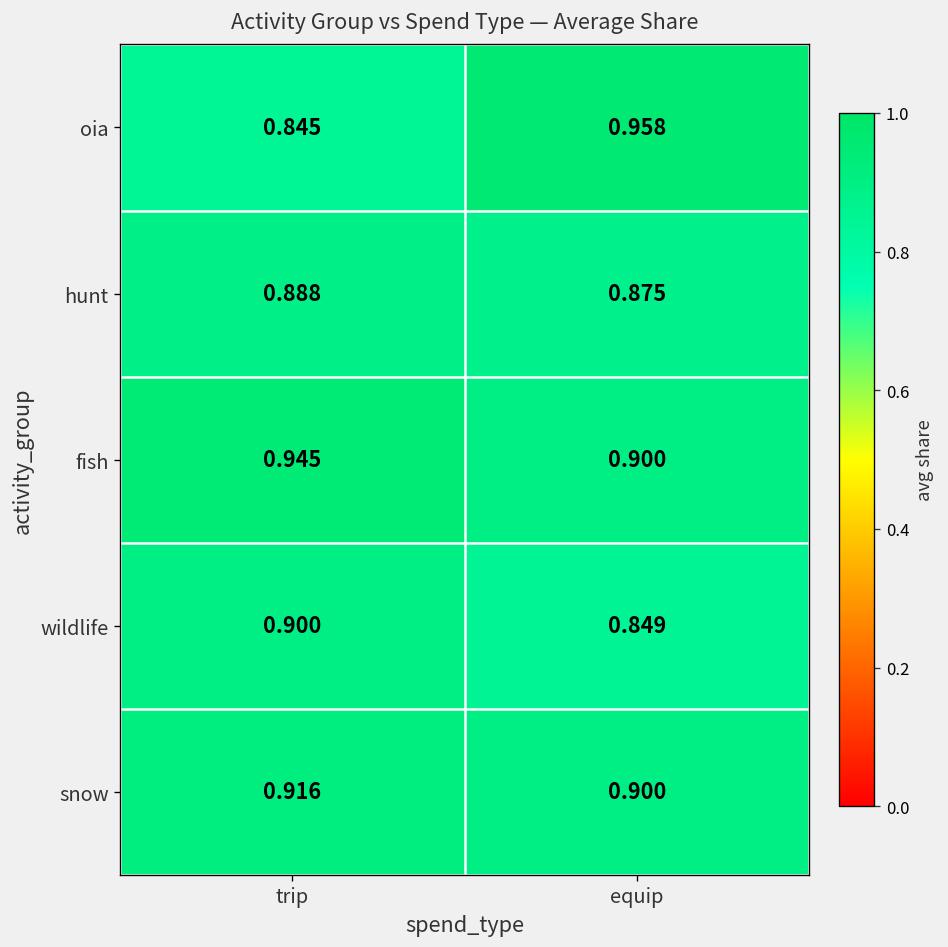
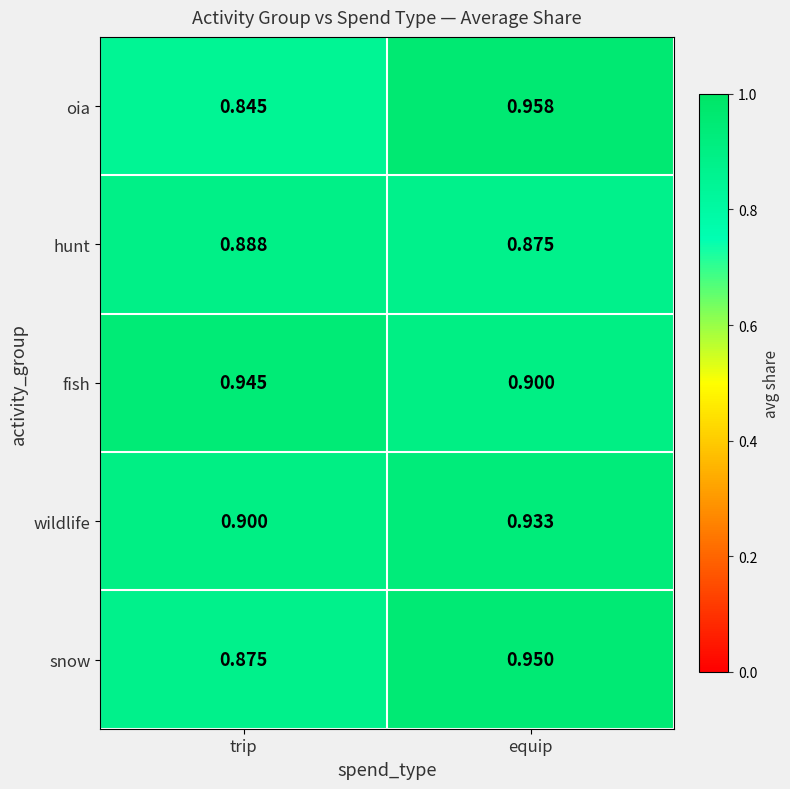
wildlife, equip: 0.849 -> 0.933
snow, trip: 0.916 -> 0.875
snow, equip: 0.900 -> 0.950
